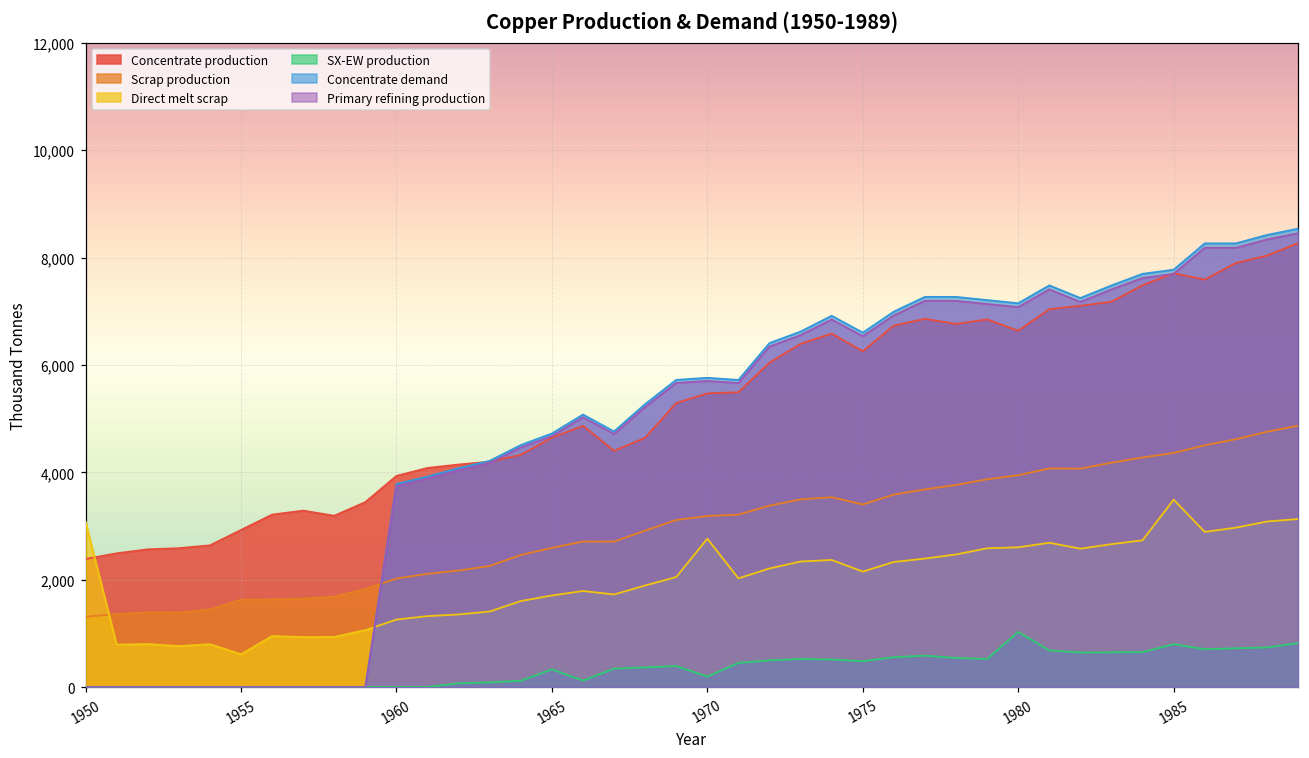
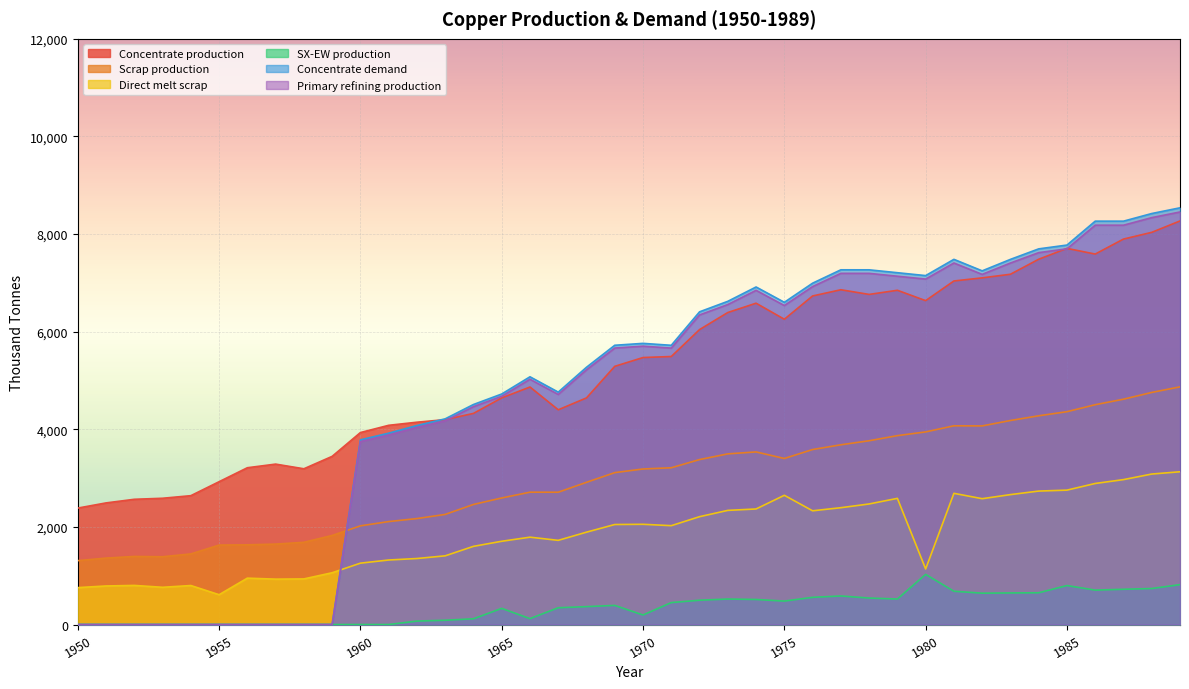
Direct melt scrap, 1950: 3,100 -> 800
Direct melt scrap, 1970: 2,800 -> 2,100
Direct melt scrap, 1975: 2,200 -> 2,600
Direct melt scrap, 1980: 2,600 -> 1,100
Direct melt scrap, 1985: 3,500 -> 2,800
